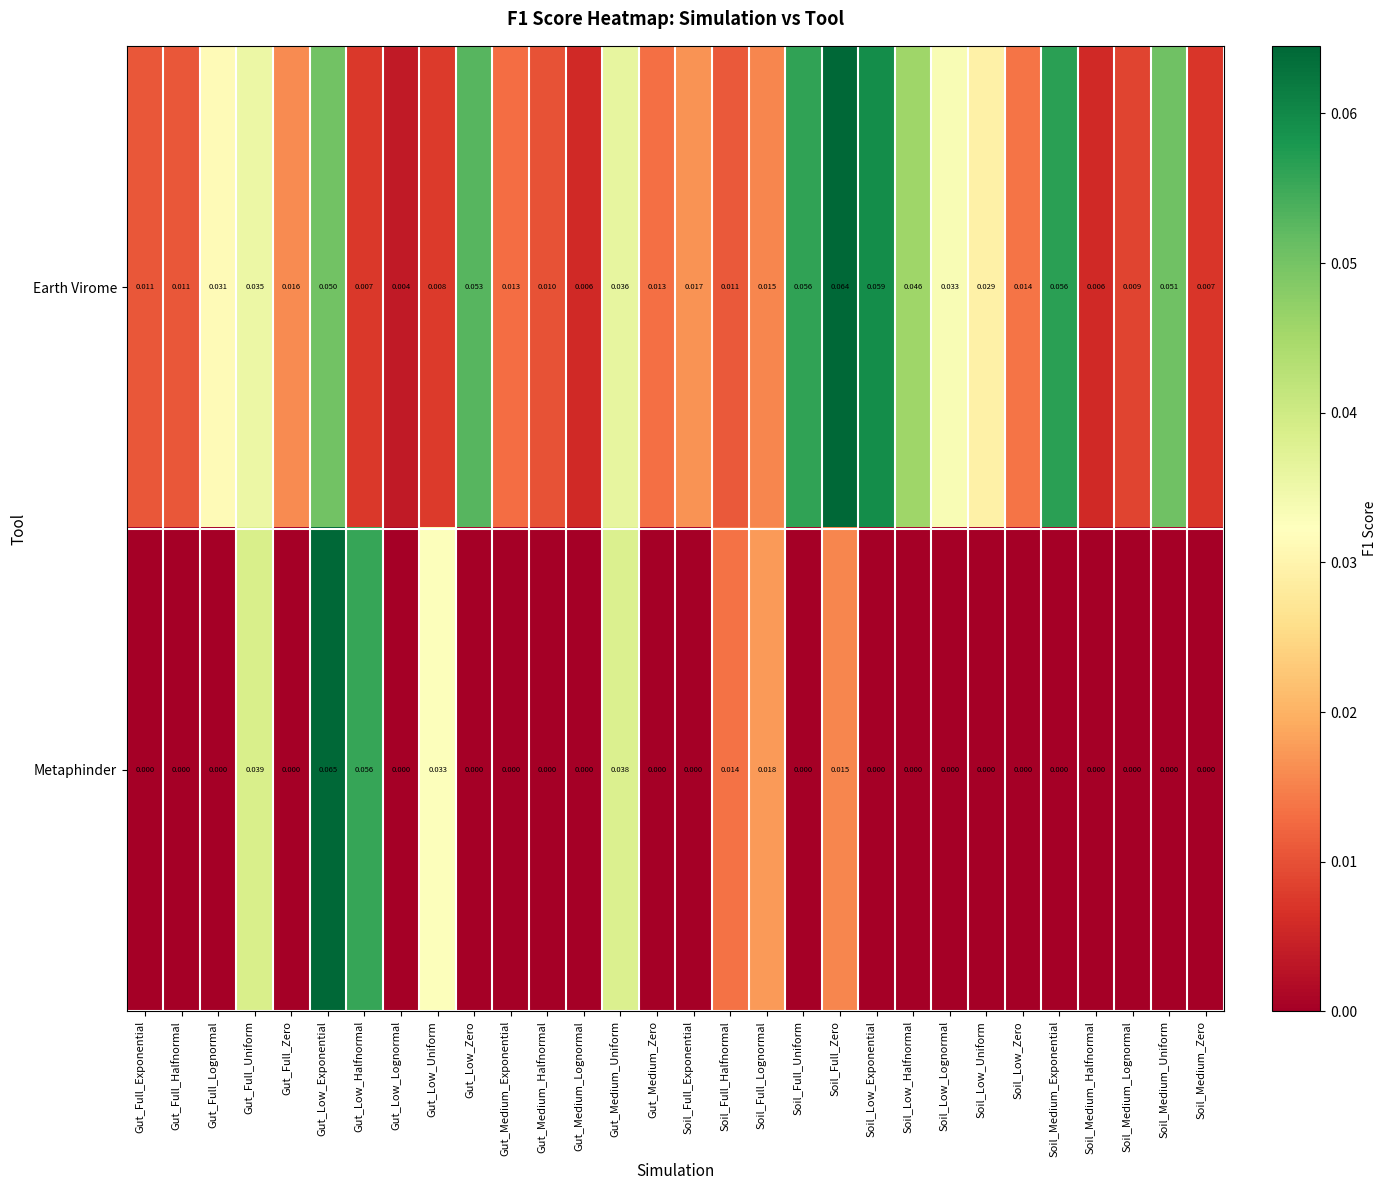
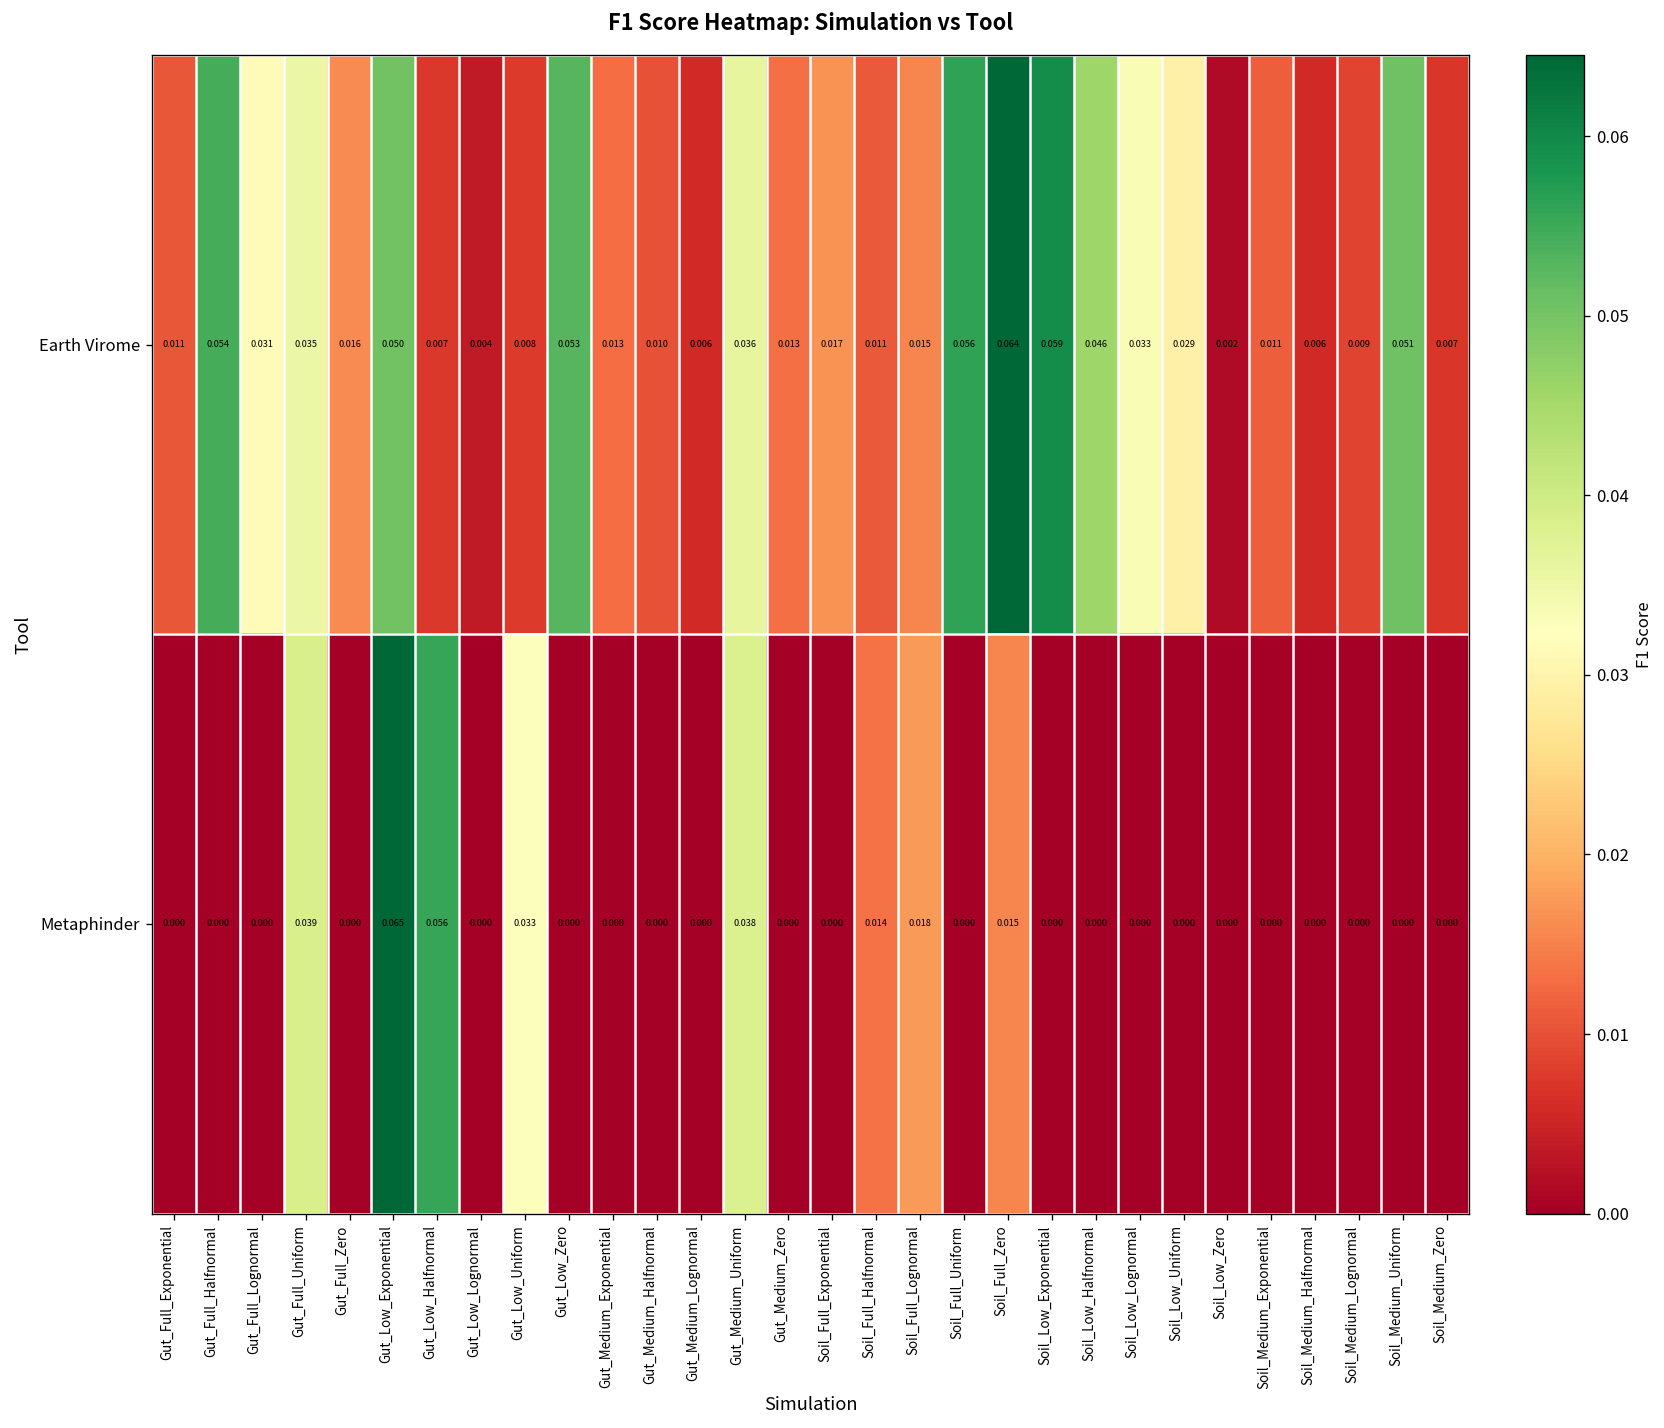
Earth Virome, Gut_Full_Halfnormal: 0.011 -> 0.054
Earth Virome, Soil_Low_Zero: 0.014 -> 0.002
Earth Virome, Soil_Medium_Exponential: 0.056 -> 0.011
